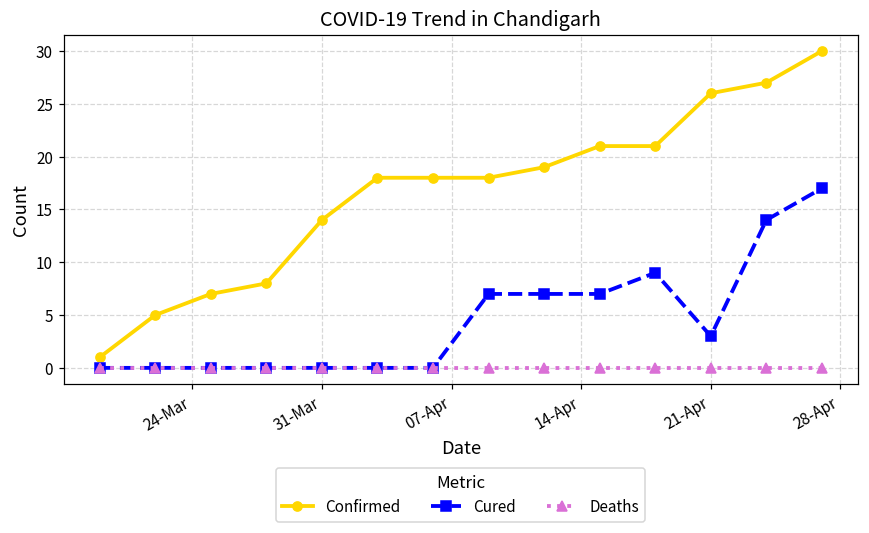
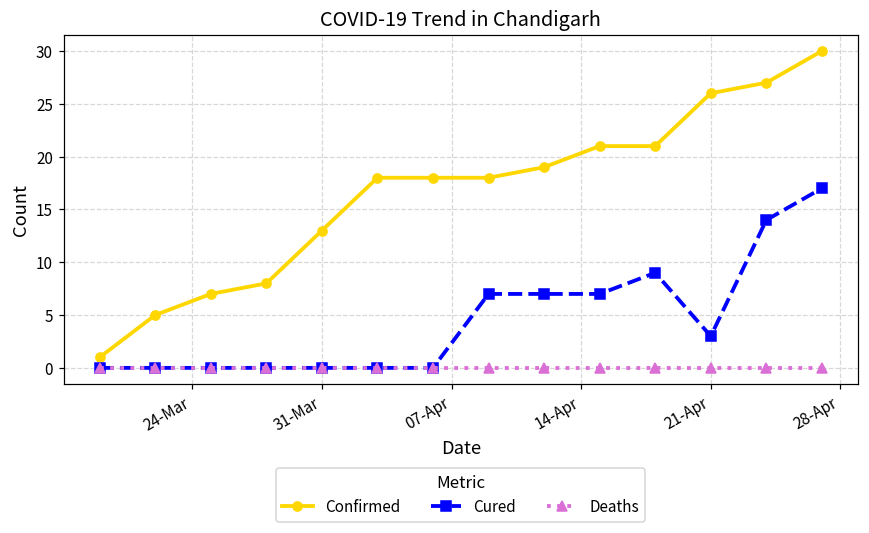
Confirmed, 31-Mar: 14 -> 13
